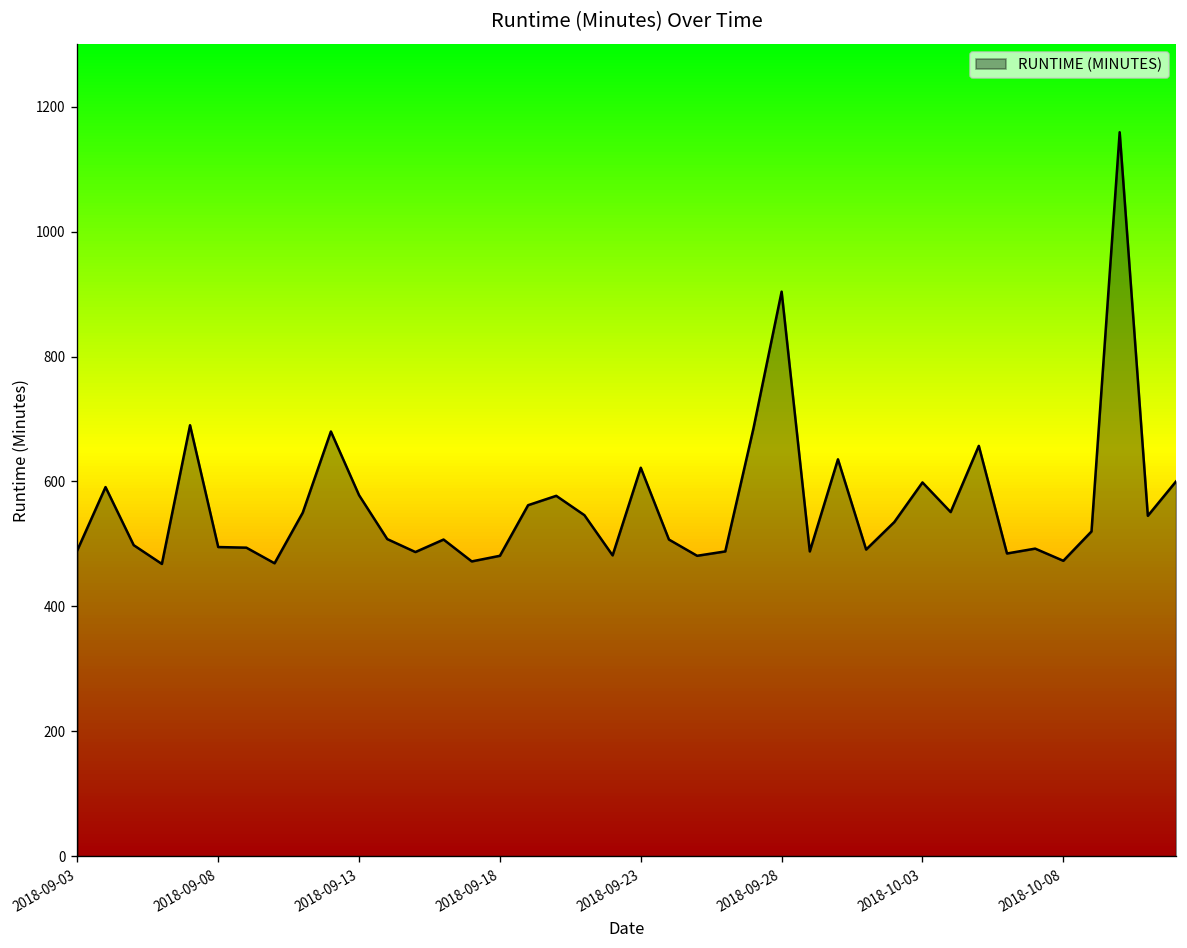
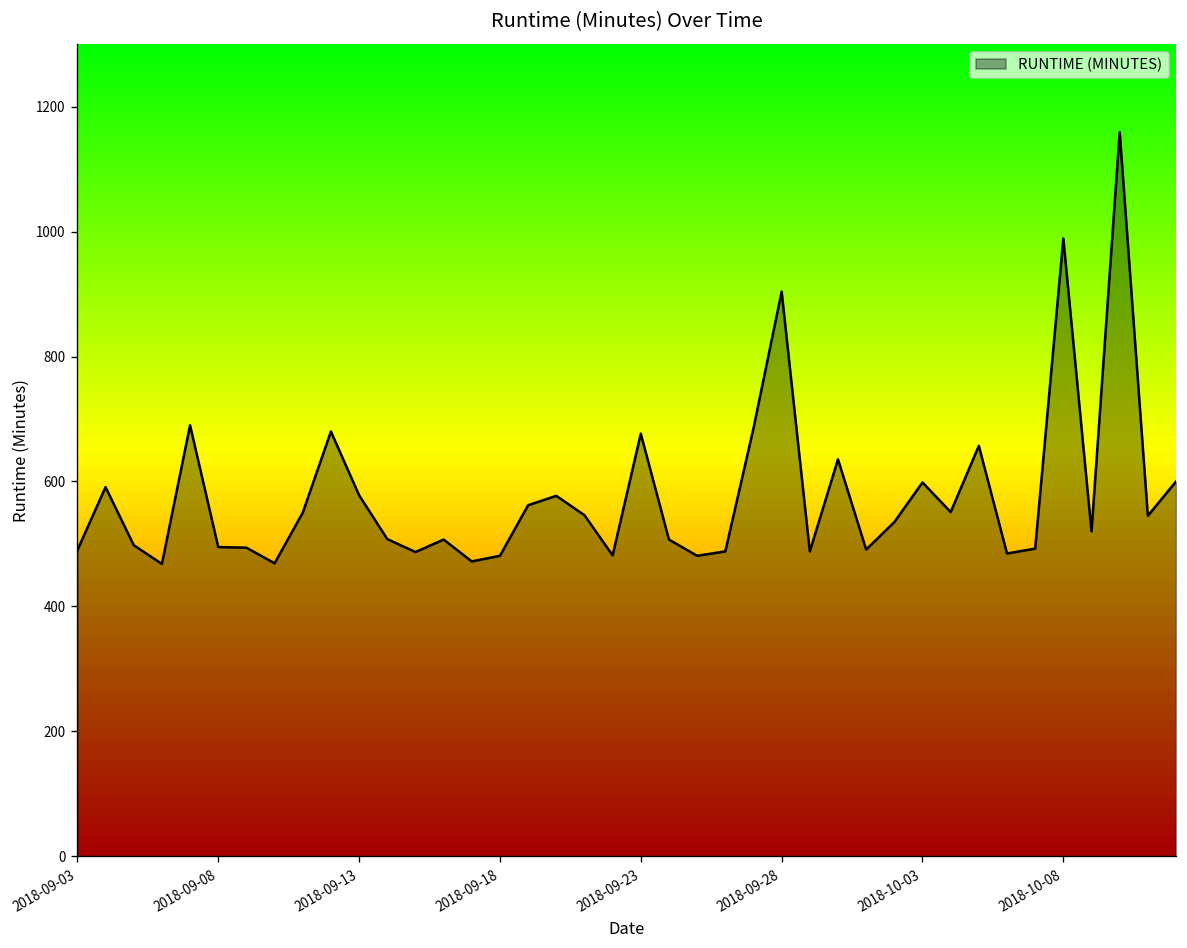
2018-09-23: 620 -> 680
2018-10-08: 470 -> 990
